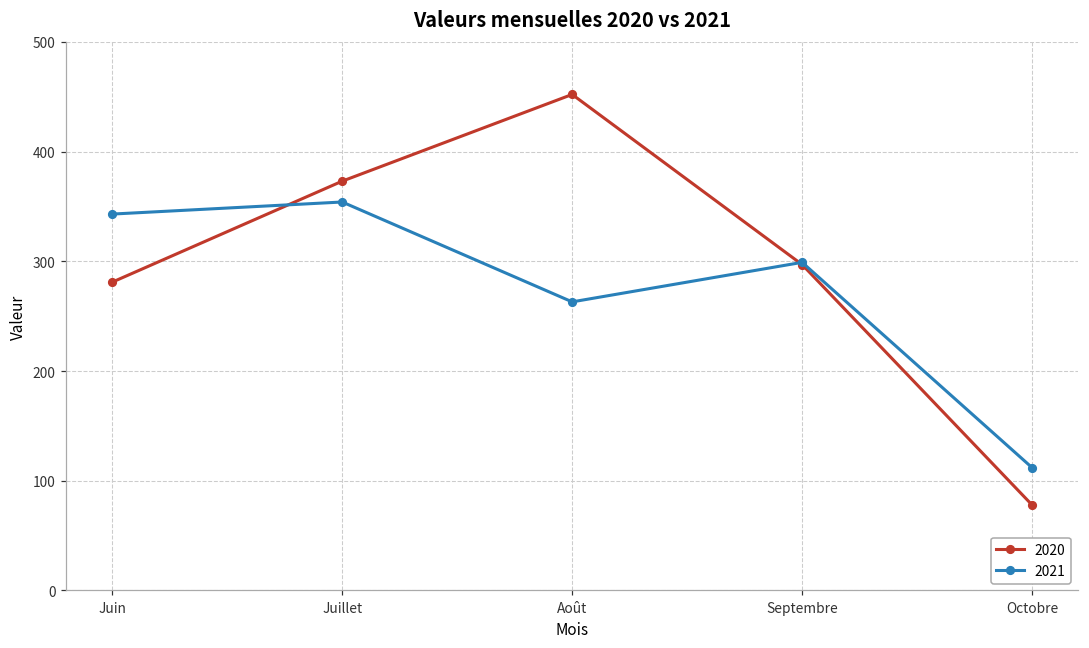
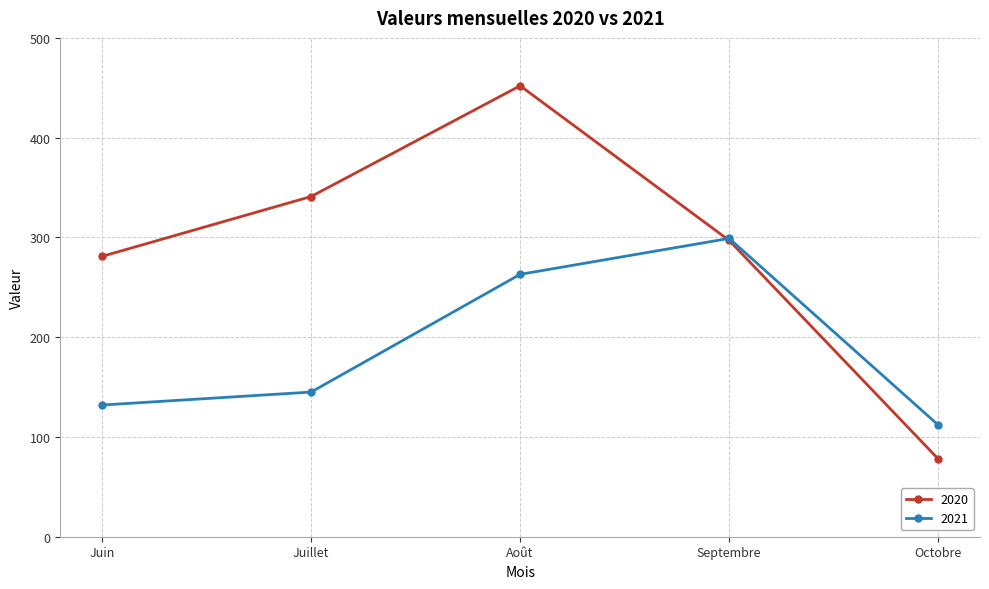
2021, Juin: 340 -> 130
2020, Juillet: 370 -> 340
2021, Juillet: 350 -> 150
